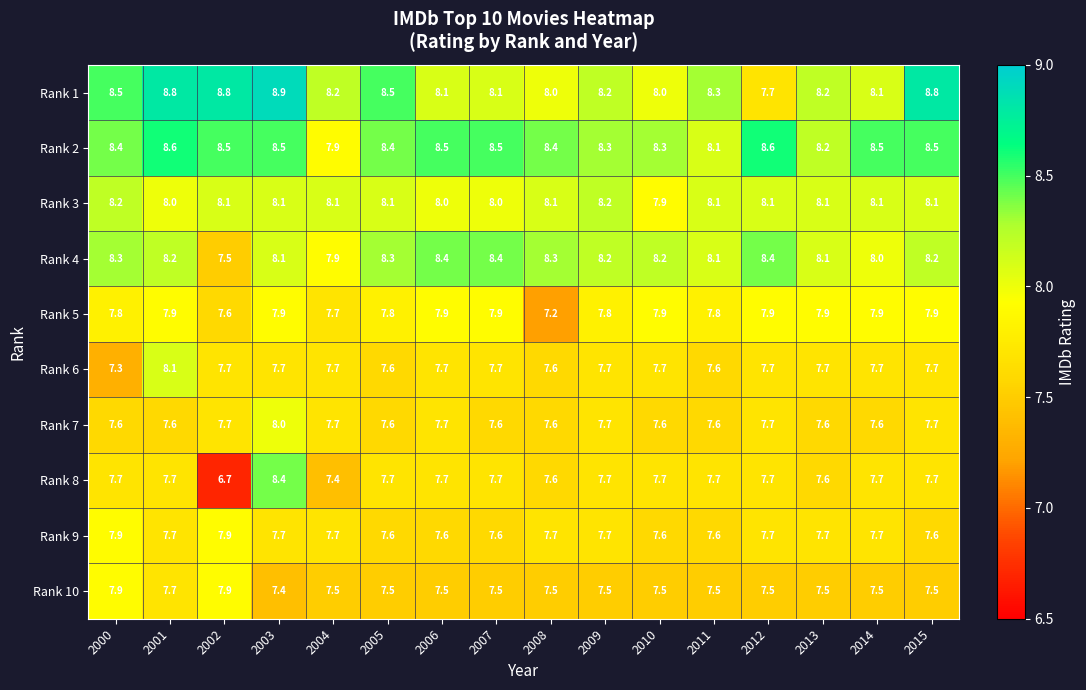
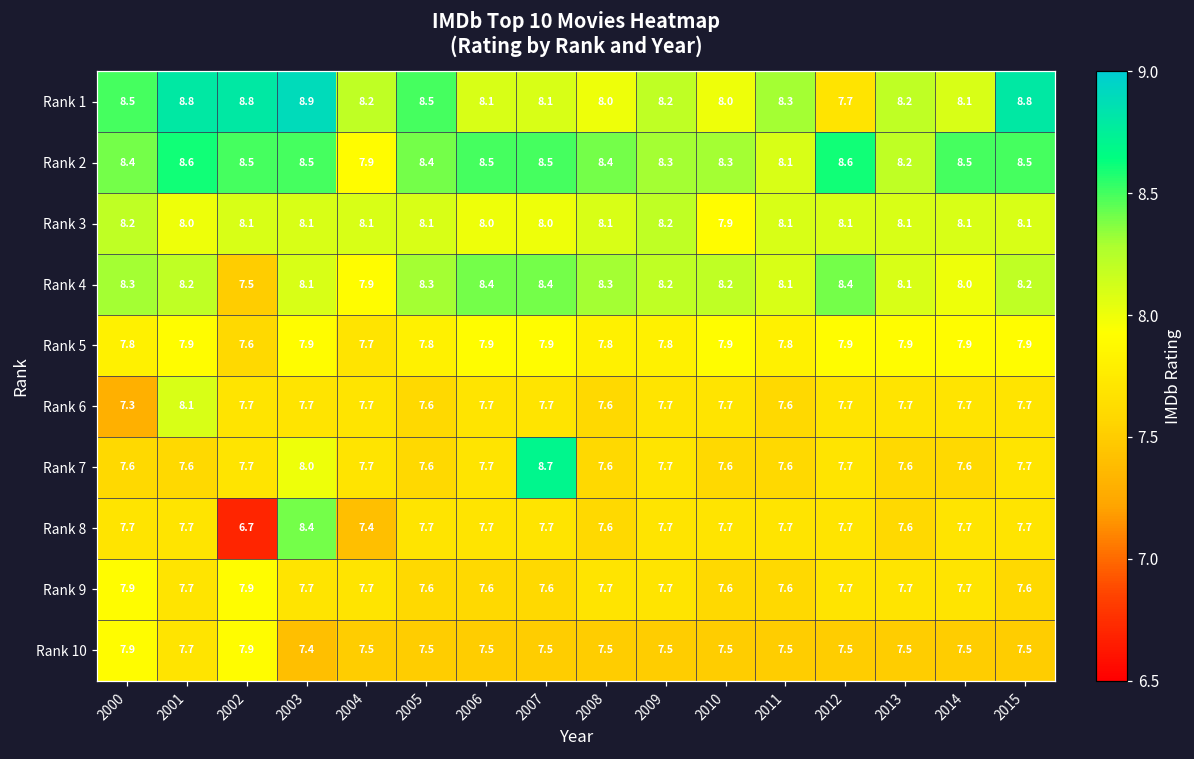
Rank 5, 2008: 7.2 -> 7.8
Rank 7, 2007: 7.6 -> 8.7
